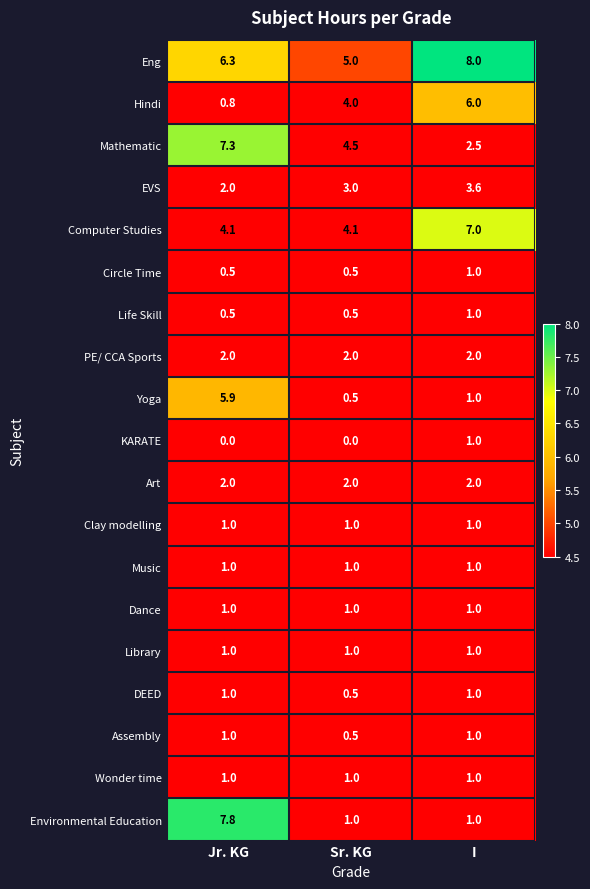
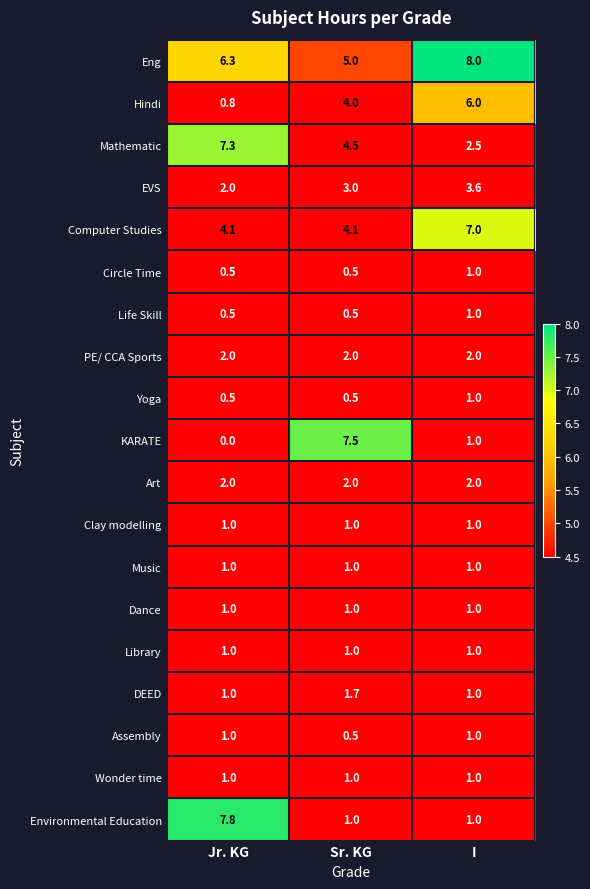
Yoga, Jr. KG: 5.9 -> 0.5
KARATE, Sr. KG: 0.0 -> 7.5
DEED, Sr. KG: 0.5 -> 1.7
